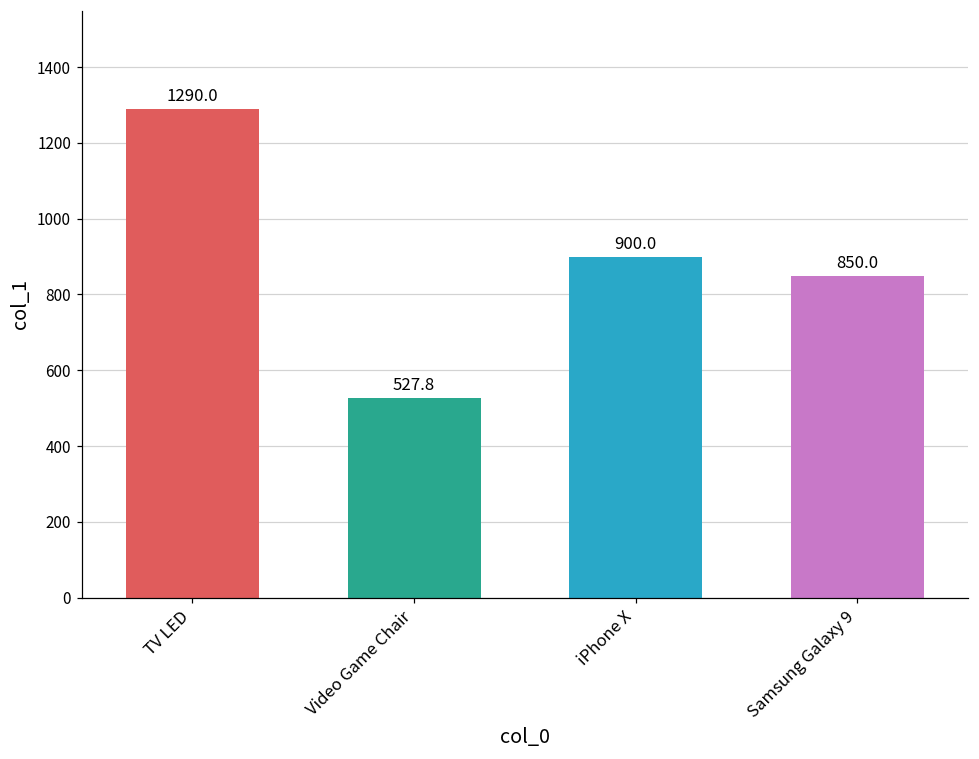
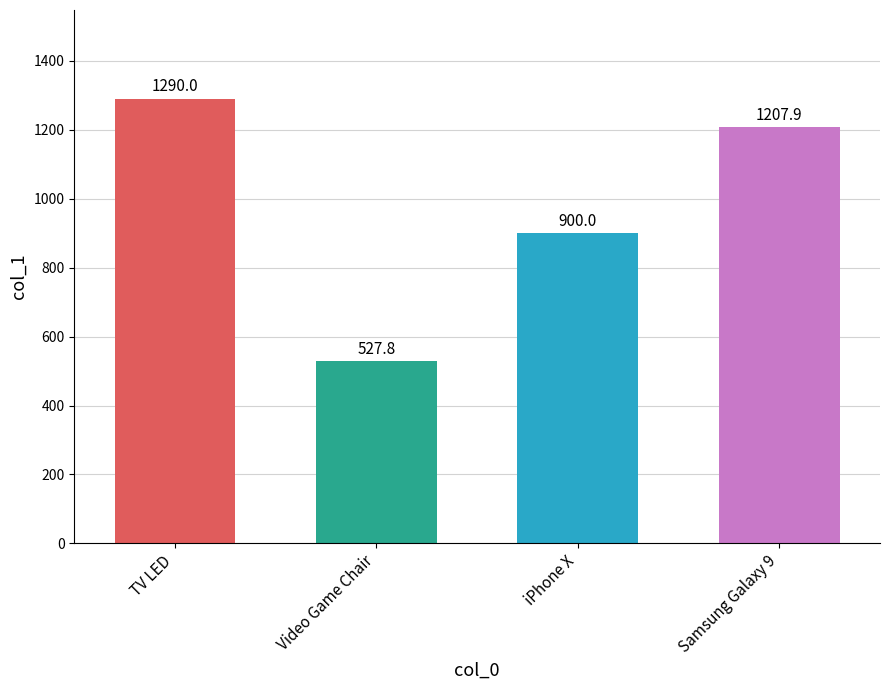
Samsung Galaxy 9: 850.0 -> 1207.9
